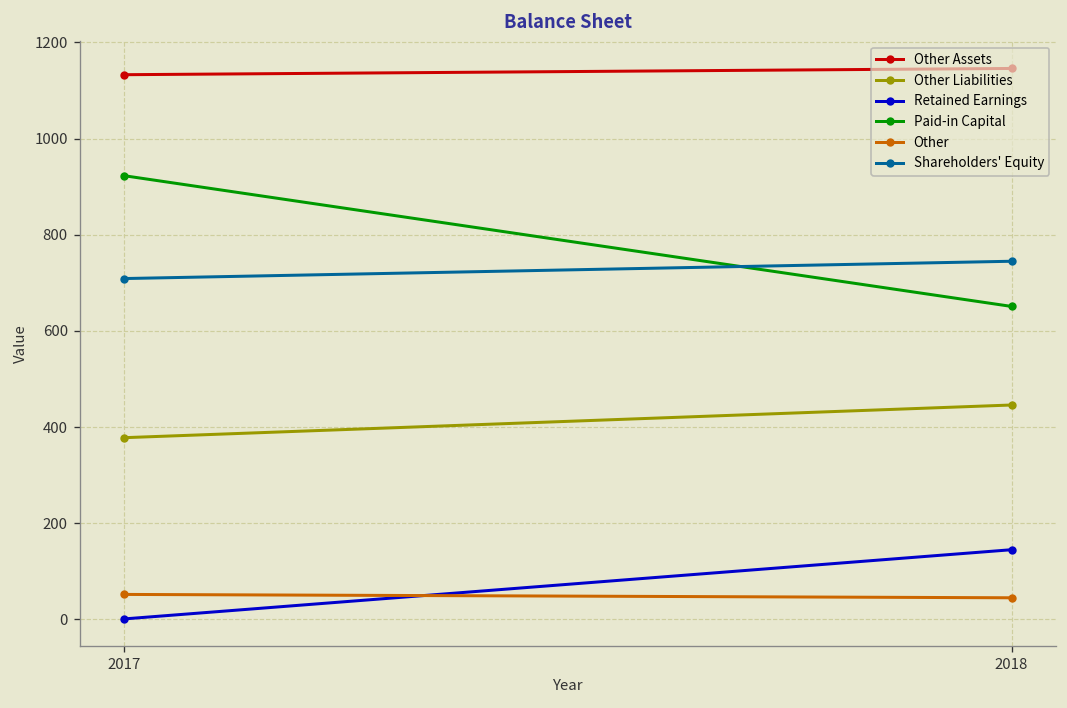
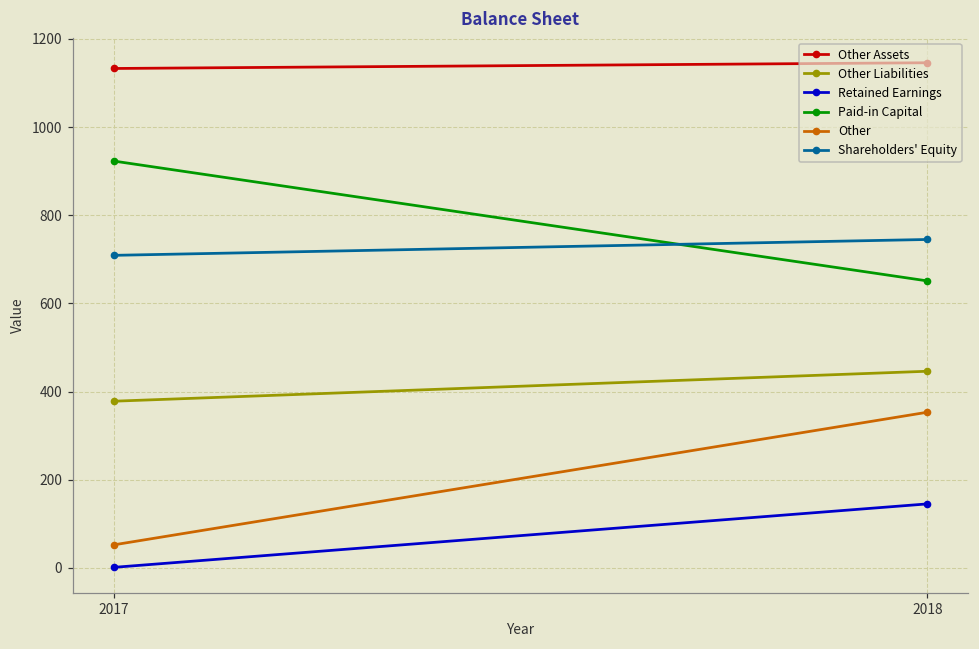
Other, 2018: 50 -> 350
